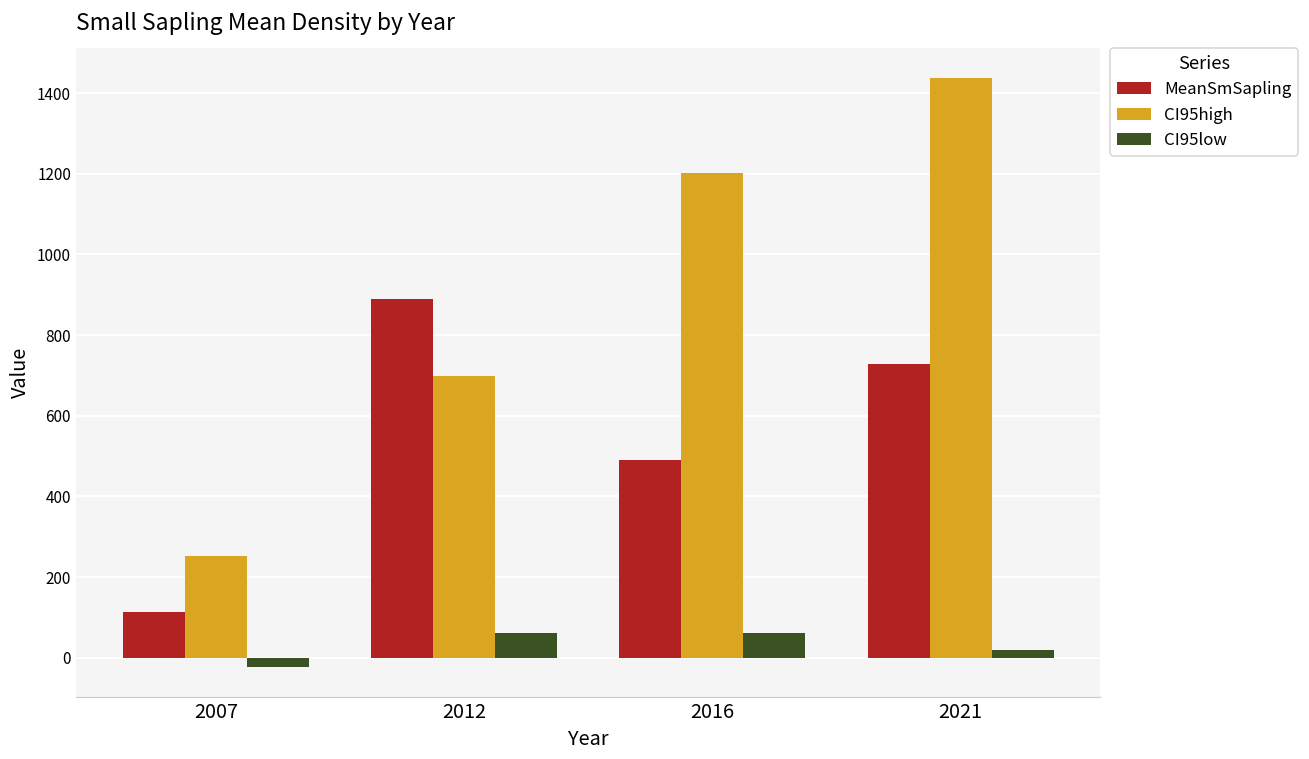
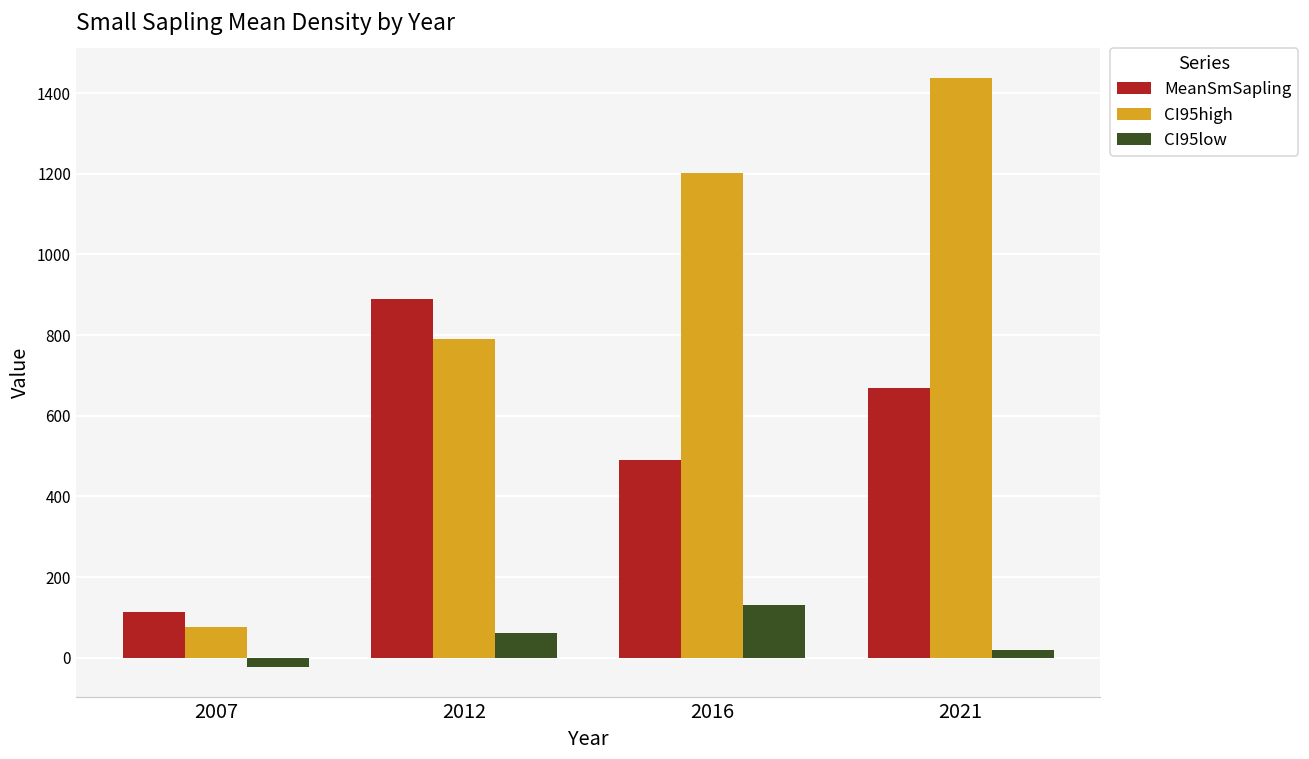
CI95high, 2007: 250 -> 80
CI95high, 2012: 700 -> 790
CI95low, 2016: 60 -> 130
MeanSmSapling, 2021: 730 -> 670
